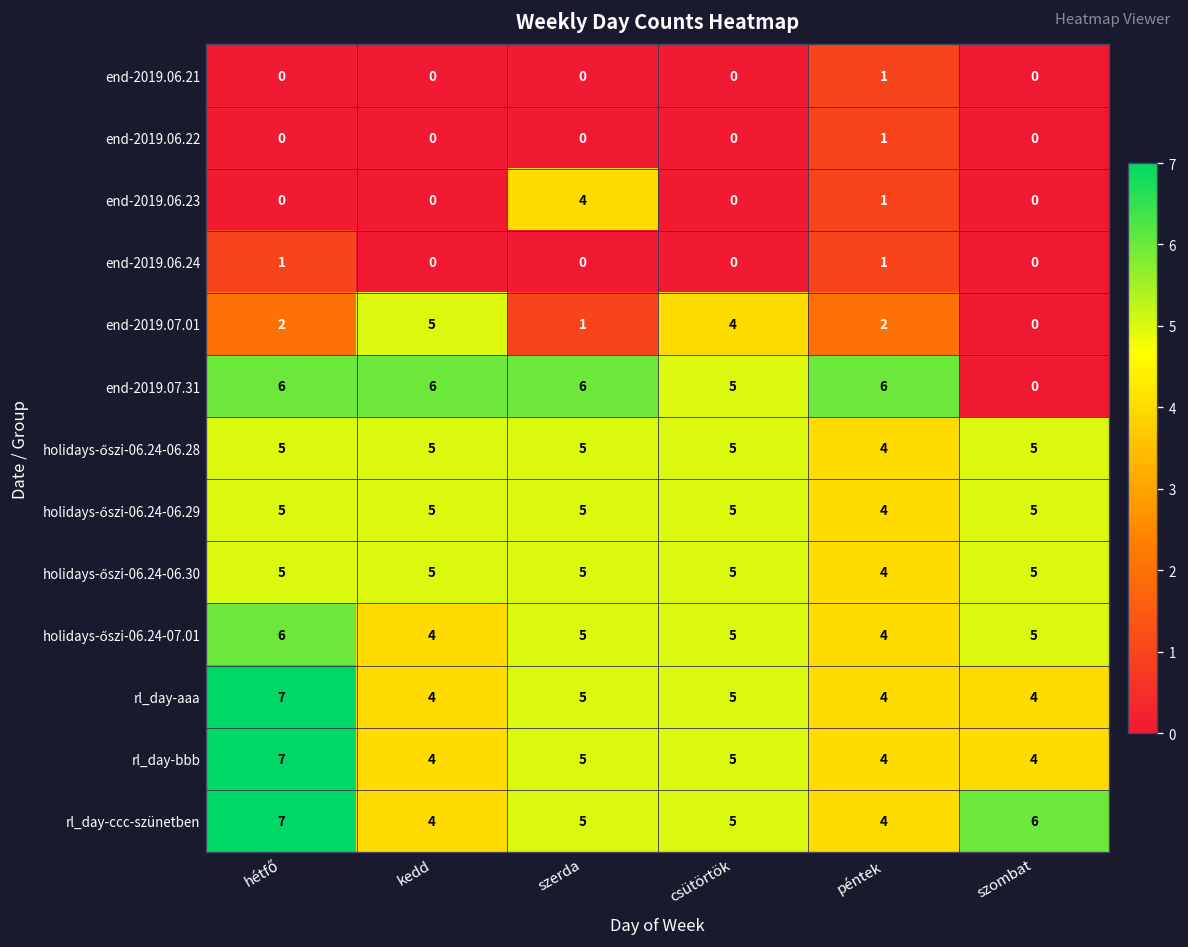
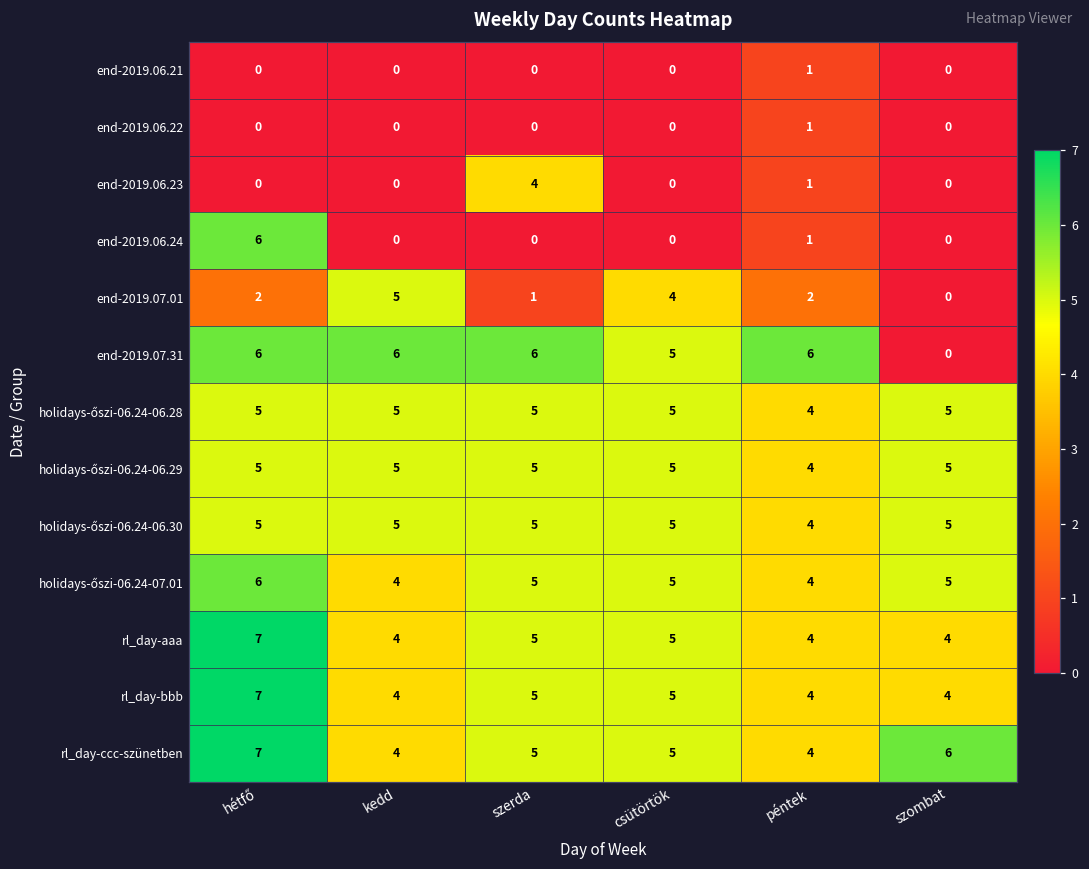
end-2019.06.24, hétfő: 1 -> 6
